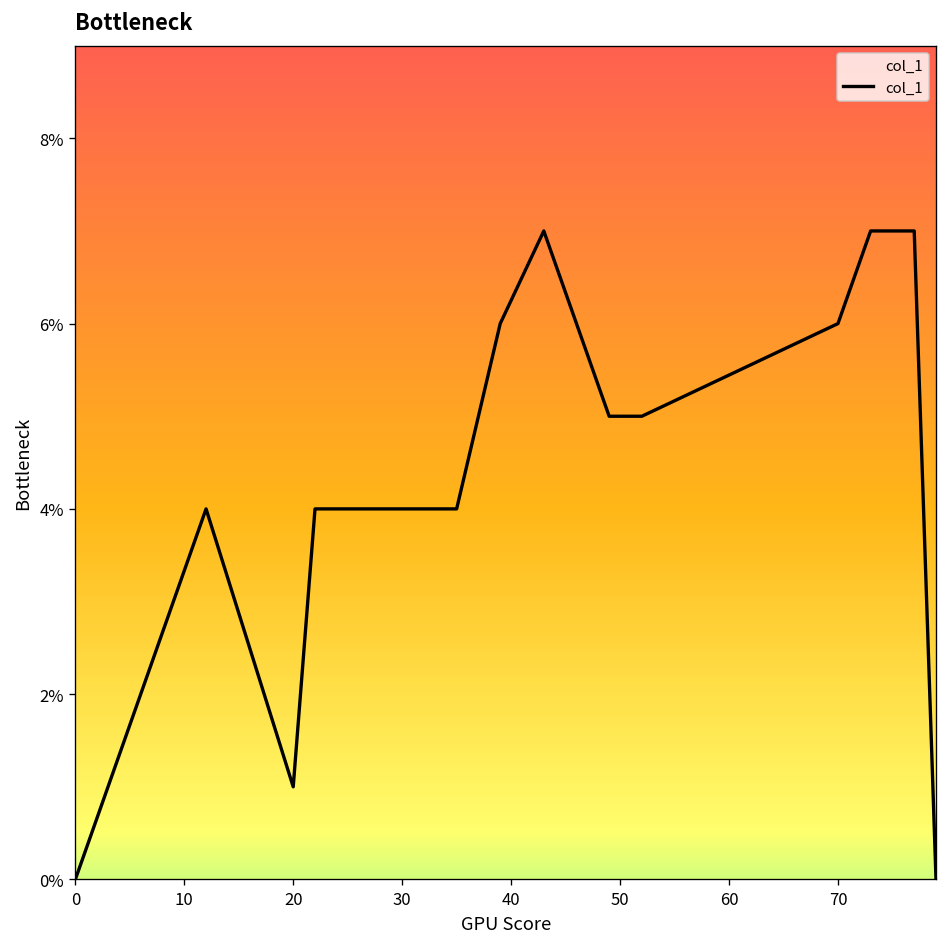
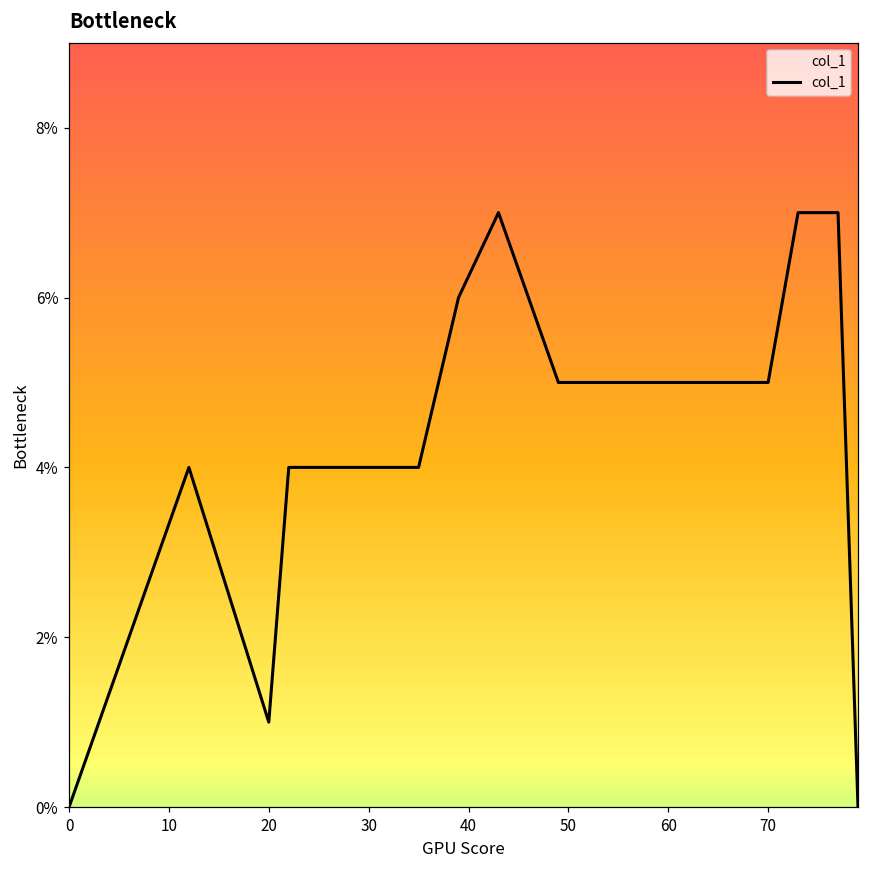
70: 6.0% -> 5.0%
